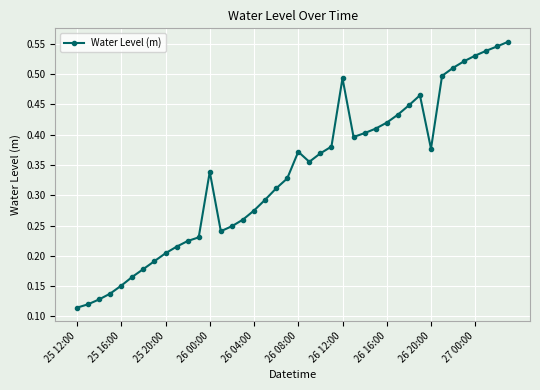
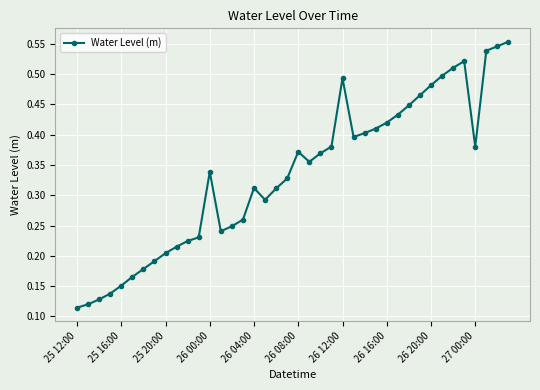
26 04:00: 0.27 -> 0.31
26 20:00: 0.38 -> 0.48
27 00:00: 0.53 -> 0.38
